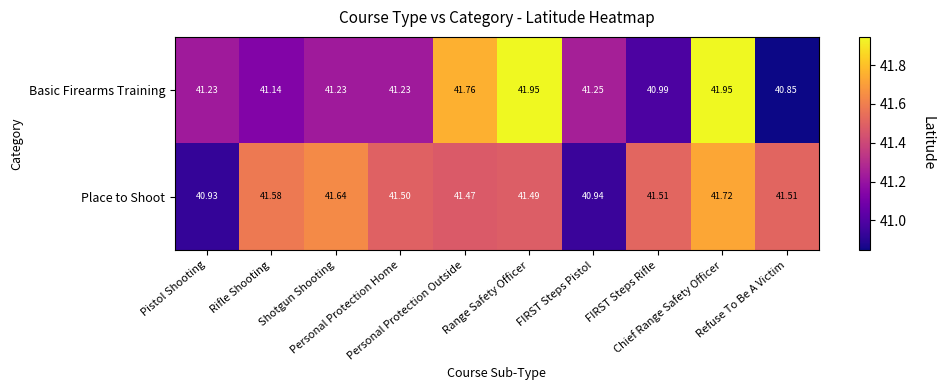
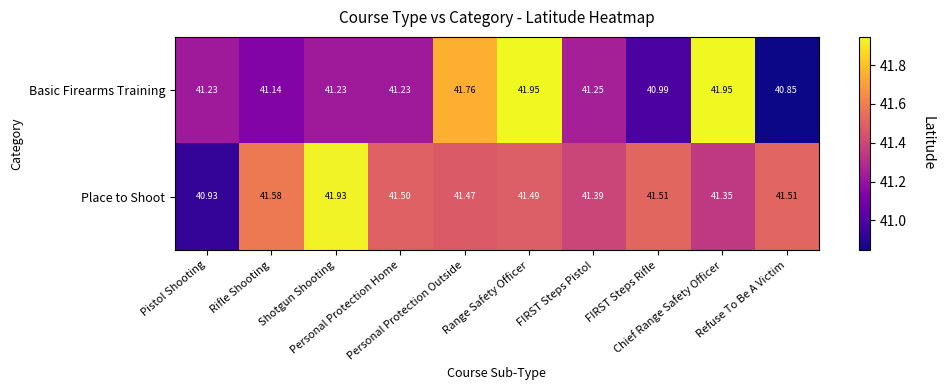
Place to Shoot, Shotgun Shooting: 41.64 -> 41.93
Place to Shoot, FIRST Steps Pistol: 40.94 -> 41.39
Place to Shoot, Chief Range Safety Officer: 41.72 -> 41.35
